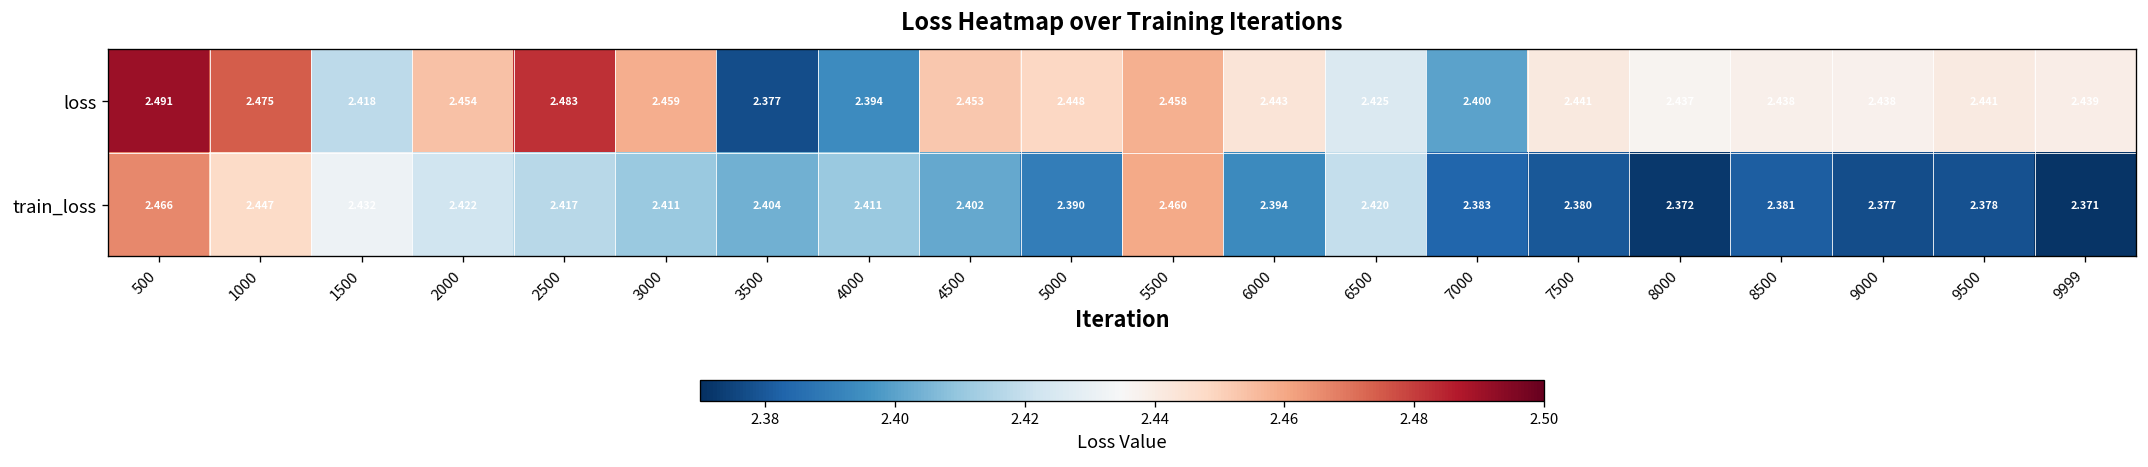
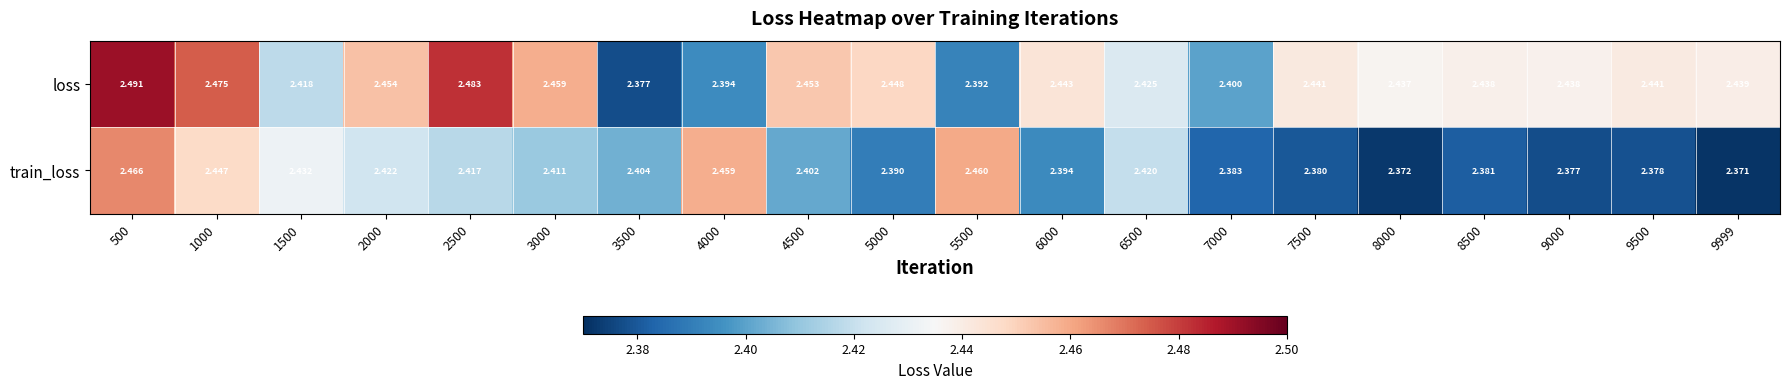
loss, 5500: 2.458 -> 2.392
train_loss, 4000: 2.411 -> 2.459
